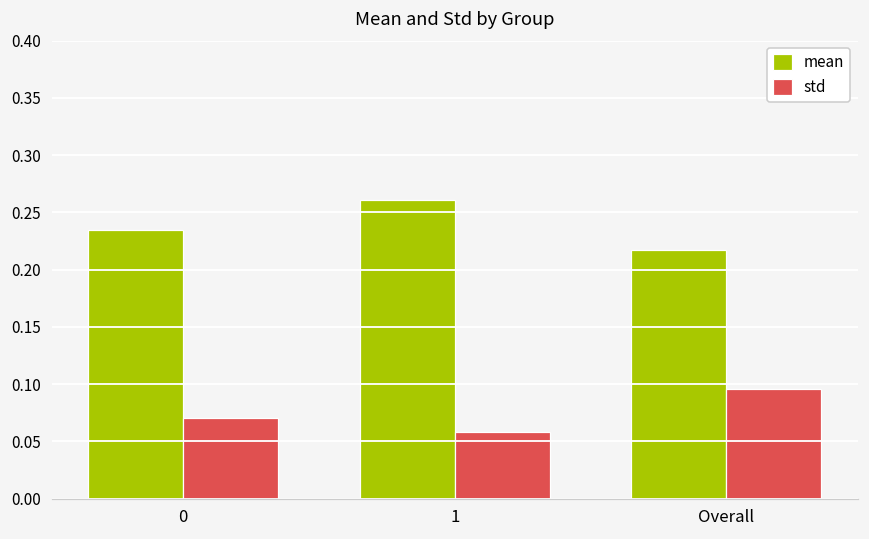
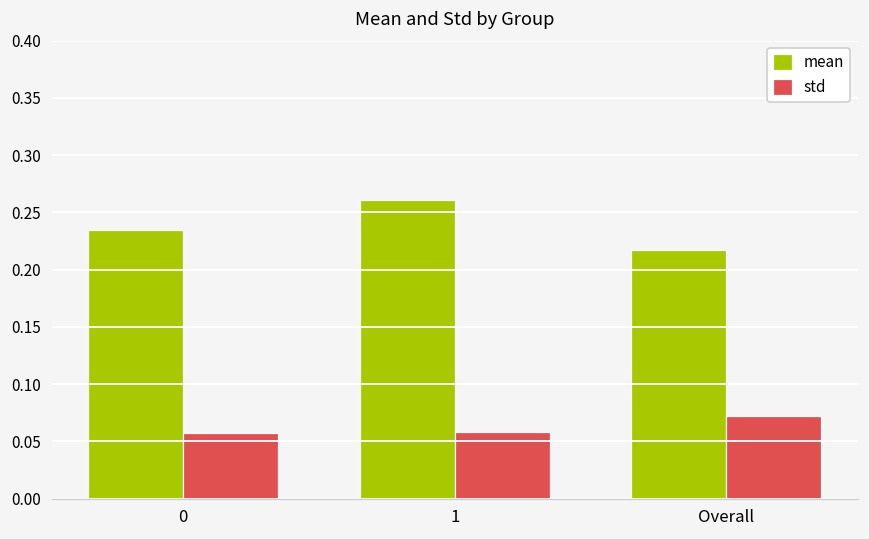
std, 0: 0.071 -> 0.057
std, Overall: 0.095 -> 0.072
